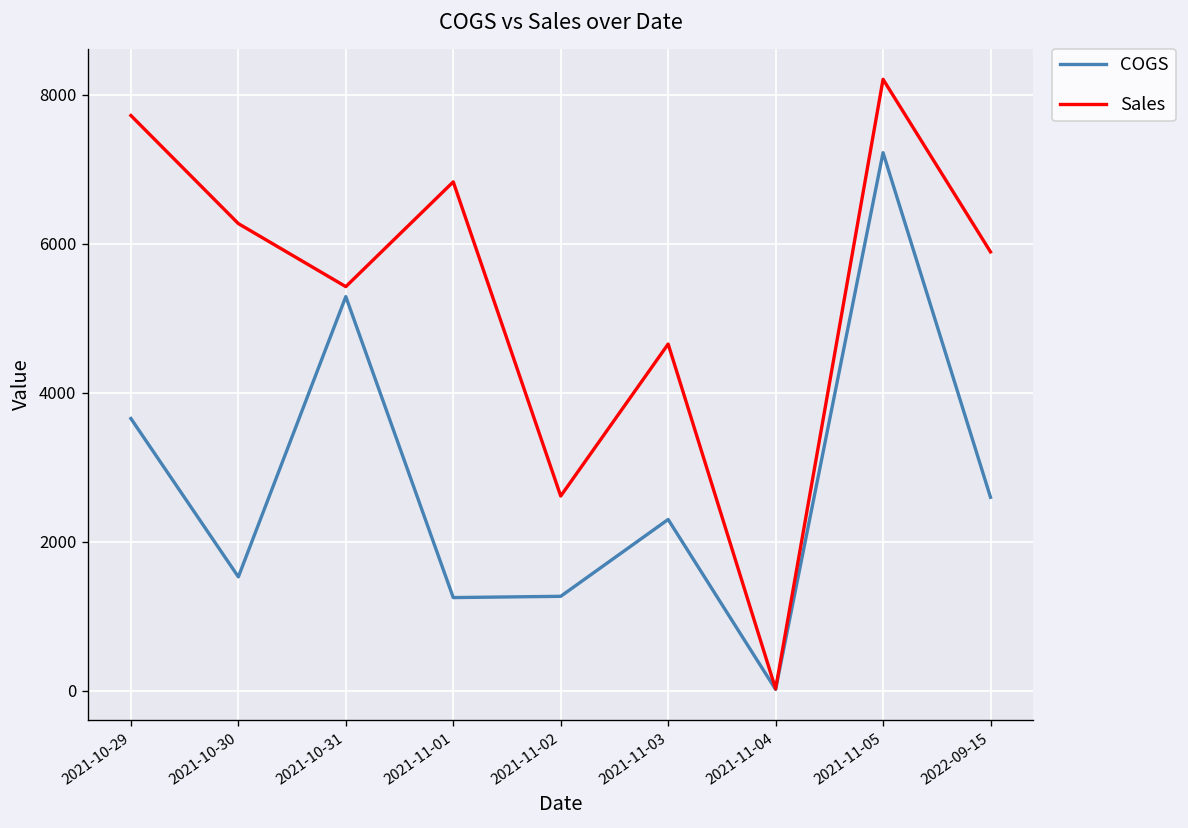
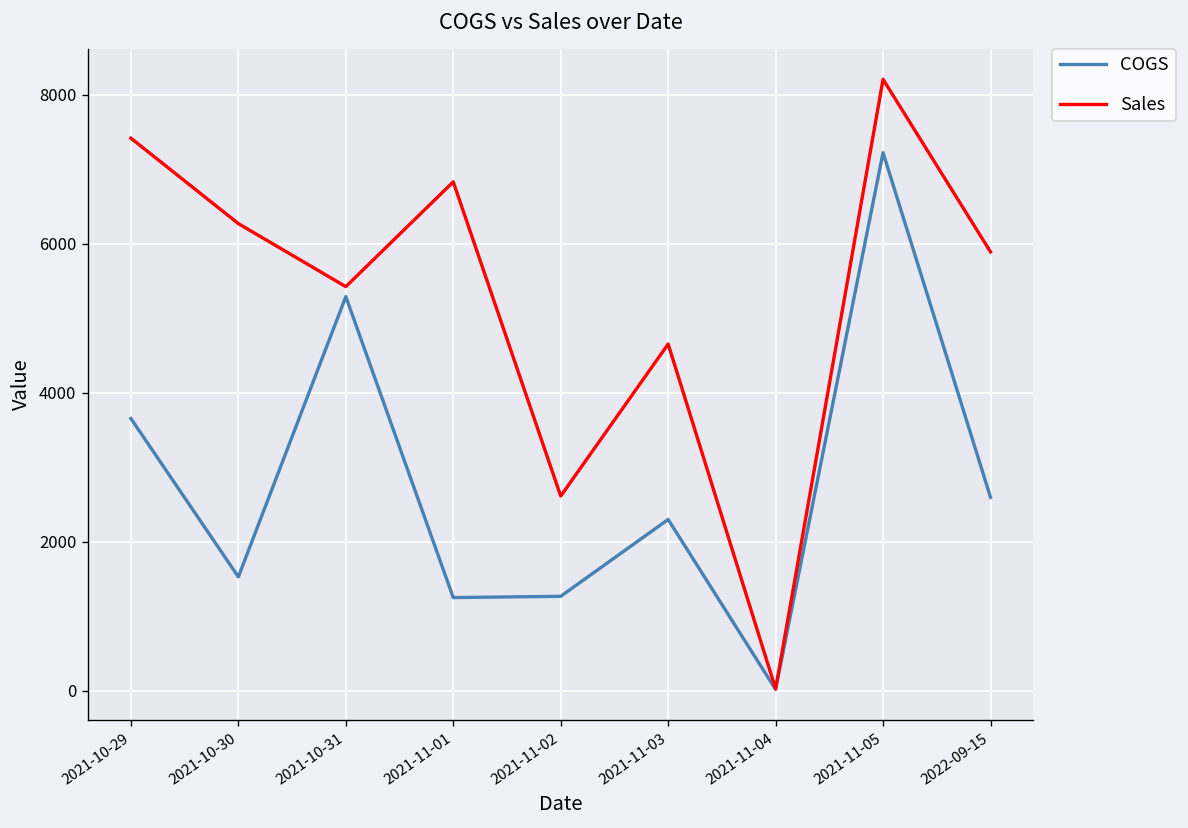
Sales, 2021-10-29: 7700 -> 7400
